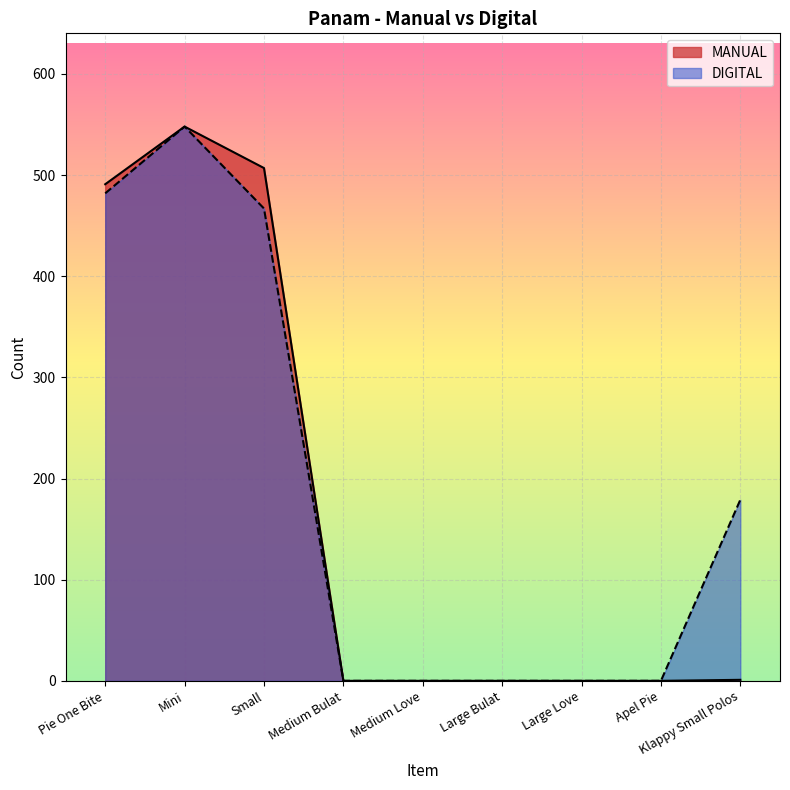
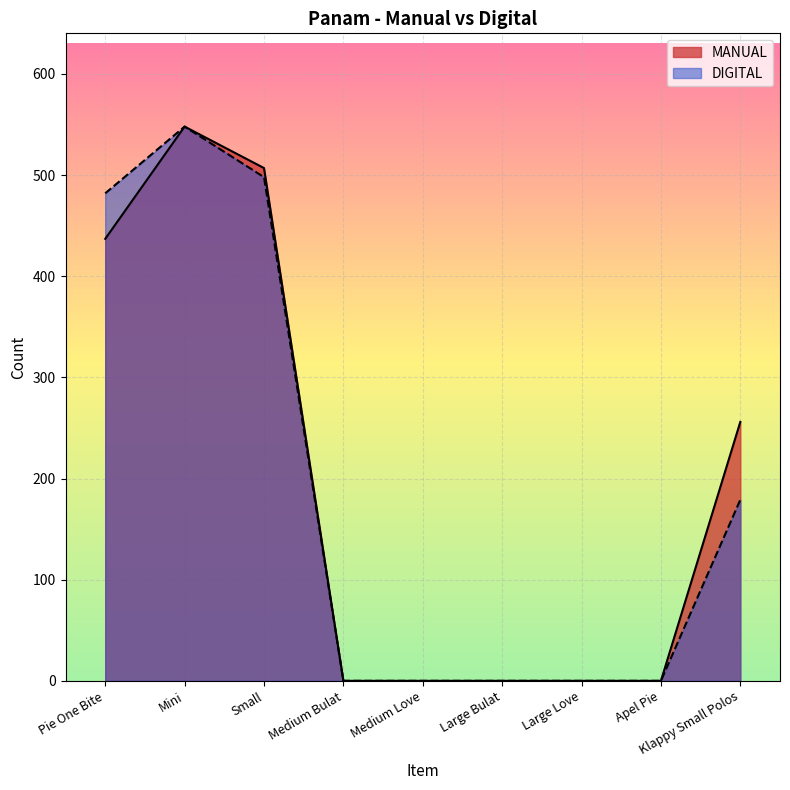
MANUAL, Pie One Bite: 491 -> 437
DIGITAL, Small: 467 -> 498
MANUAL, Klappy Small Polos: 1 -> 256
